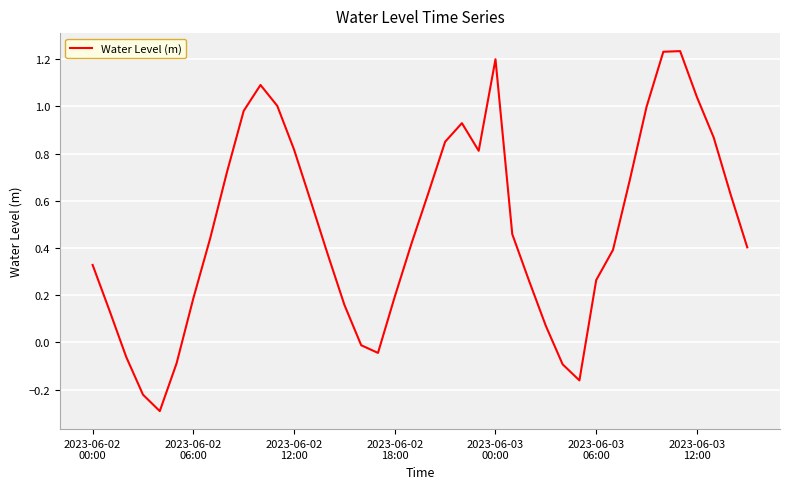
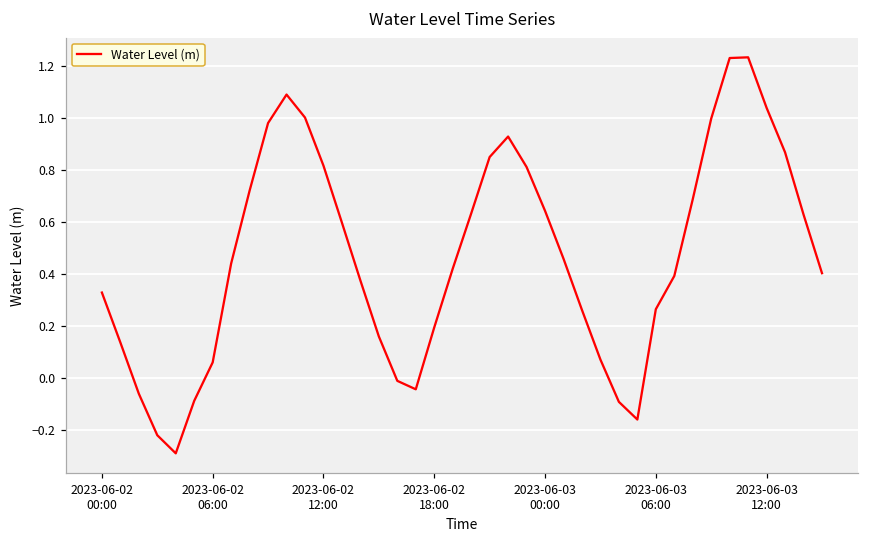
2023-06-02 06:00: 0.19 -> 0.06
2023-06-03 00:00: 1.20 -> 0.64
